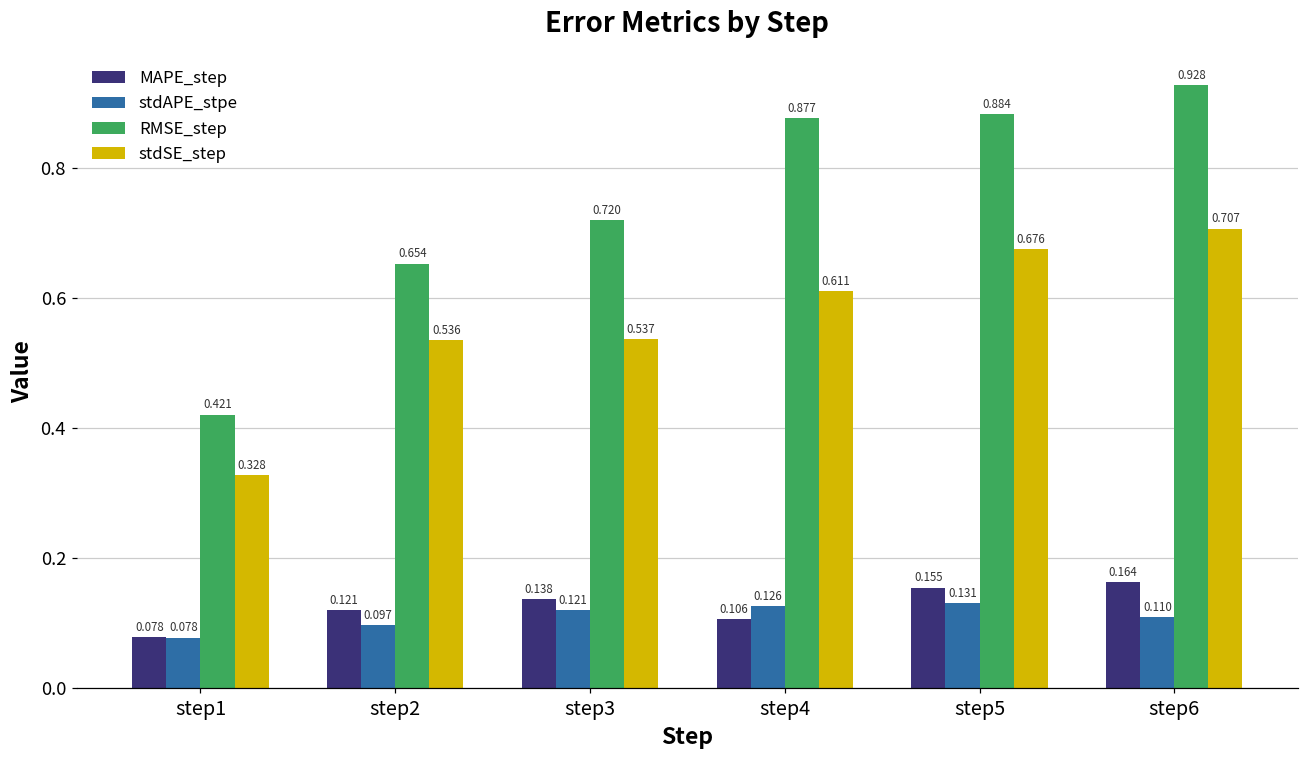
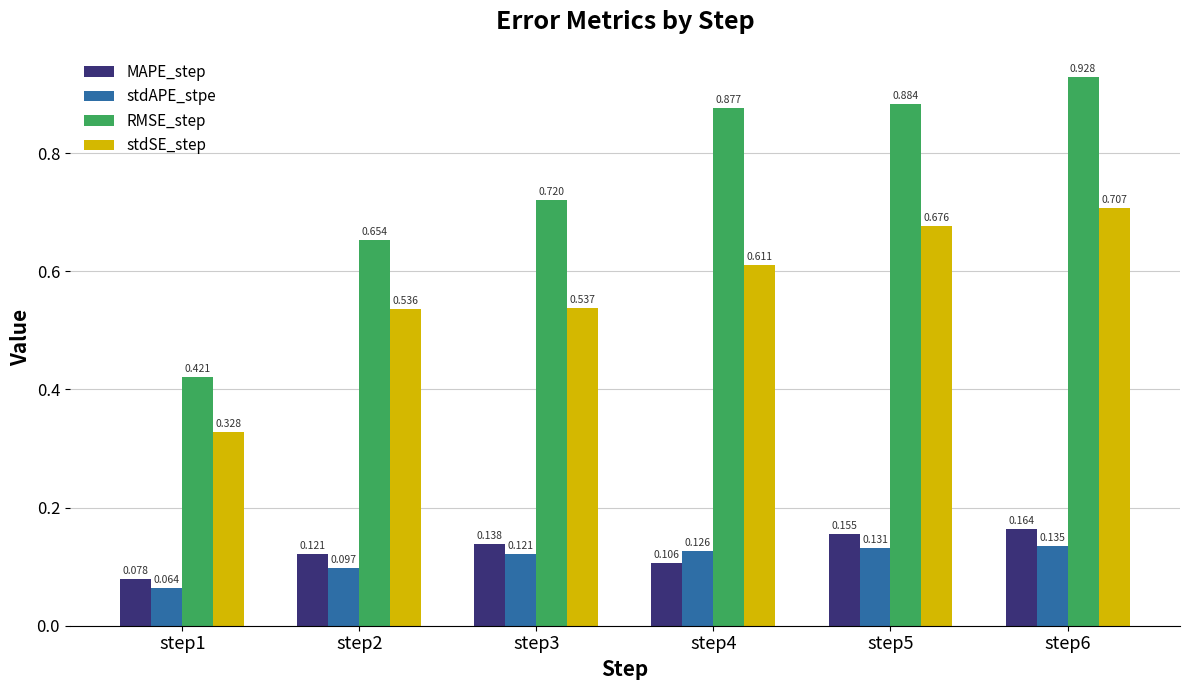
stdAPE_stpe, step1: 0.078 -> 0.064
stdAPE_stpe, step6: 0.110 -> 0.135
